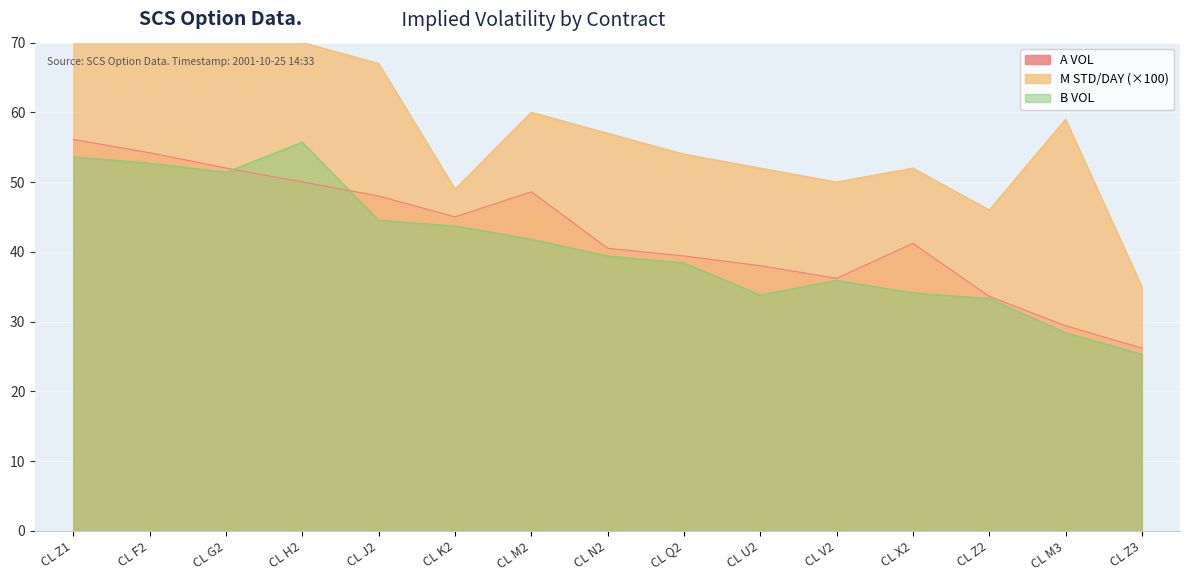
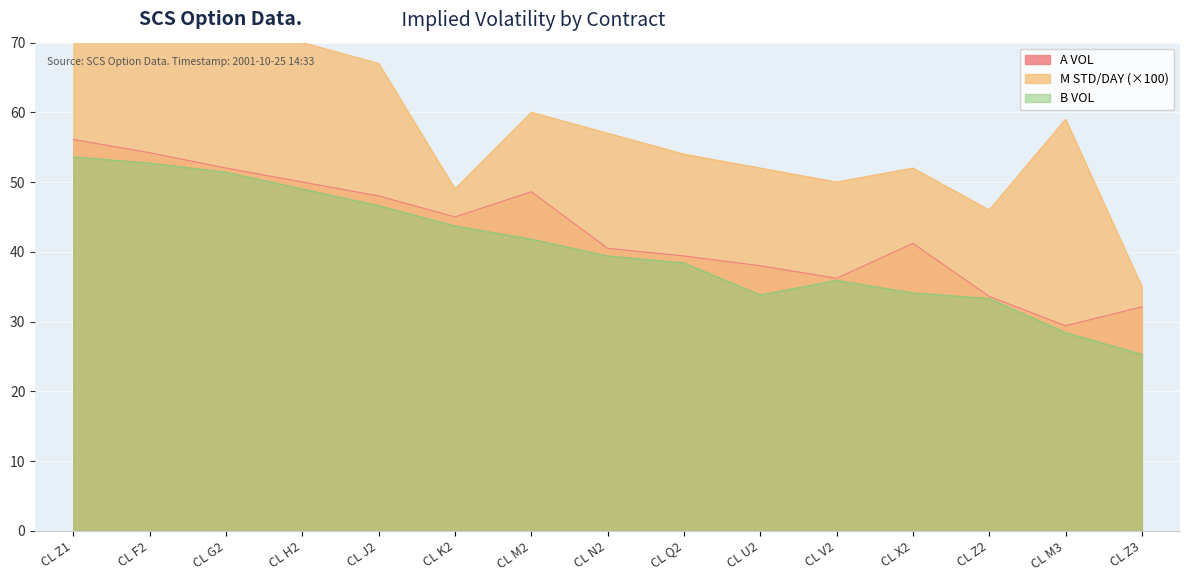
B VOL, CL H2: 56 -> 49
B VOL, CL J2: 45 -> 47
A VOL, CL Z3: 26 -> 32
